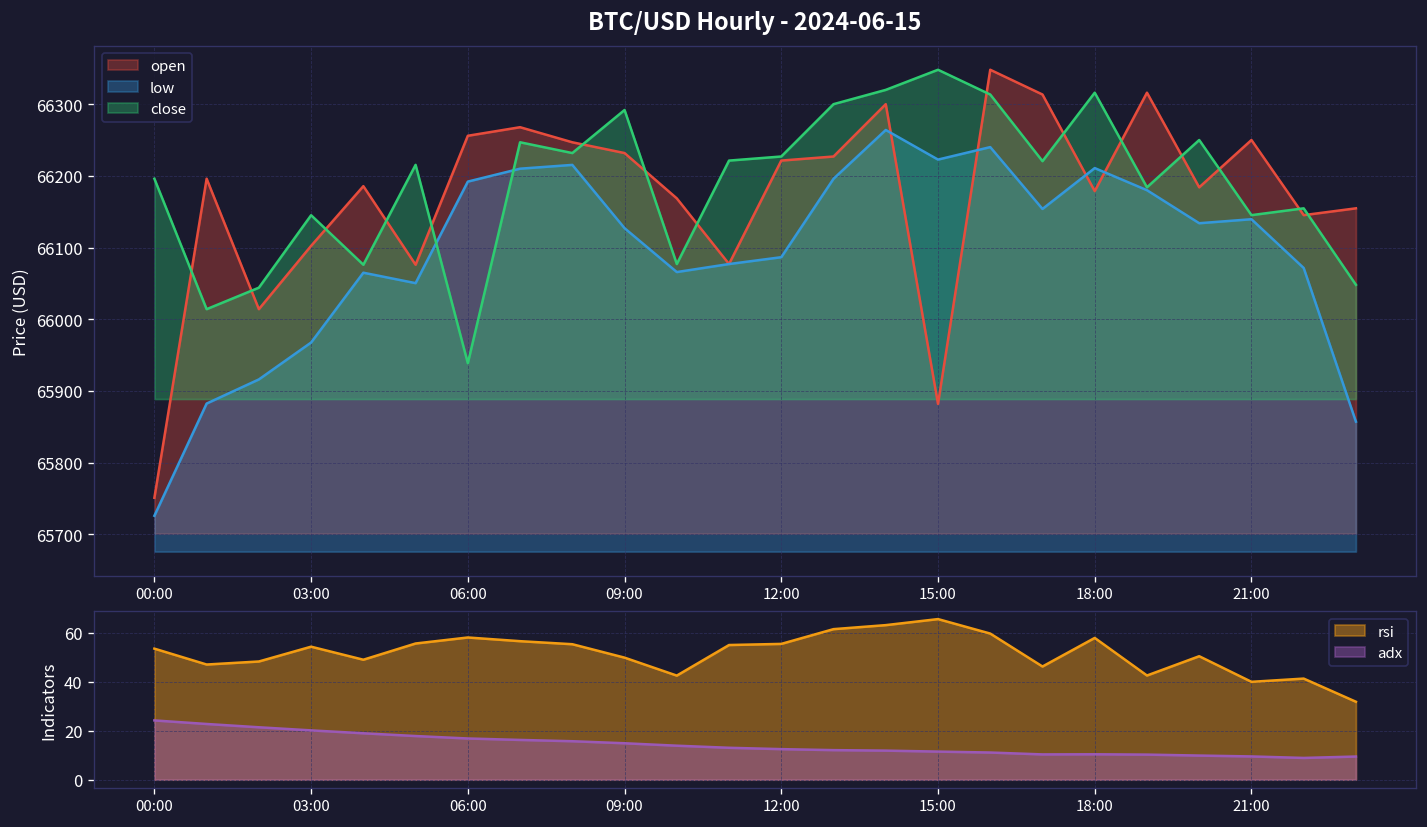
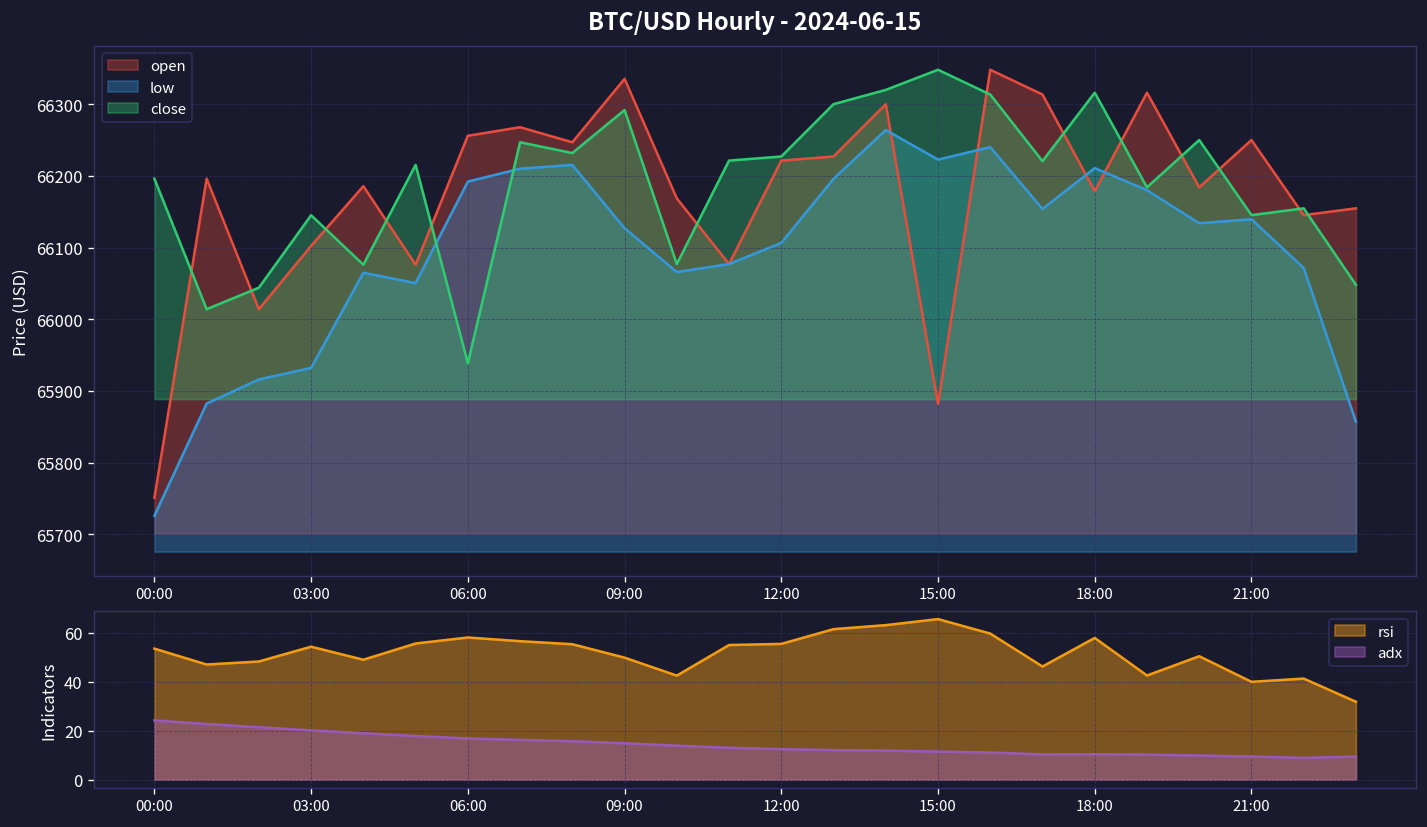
BTC/USD Hourly - 2024-06-15, low, 03:00: 65970 -> 65930
BTC/USD Hourly - 2024-06-15, open, 09:00: 66230 -> 66340
BTC/USD Hourly - 2024-06-15, low, 12:00: 66090 -> 66110
